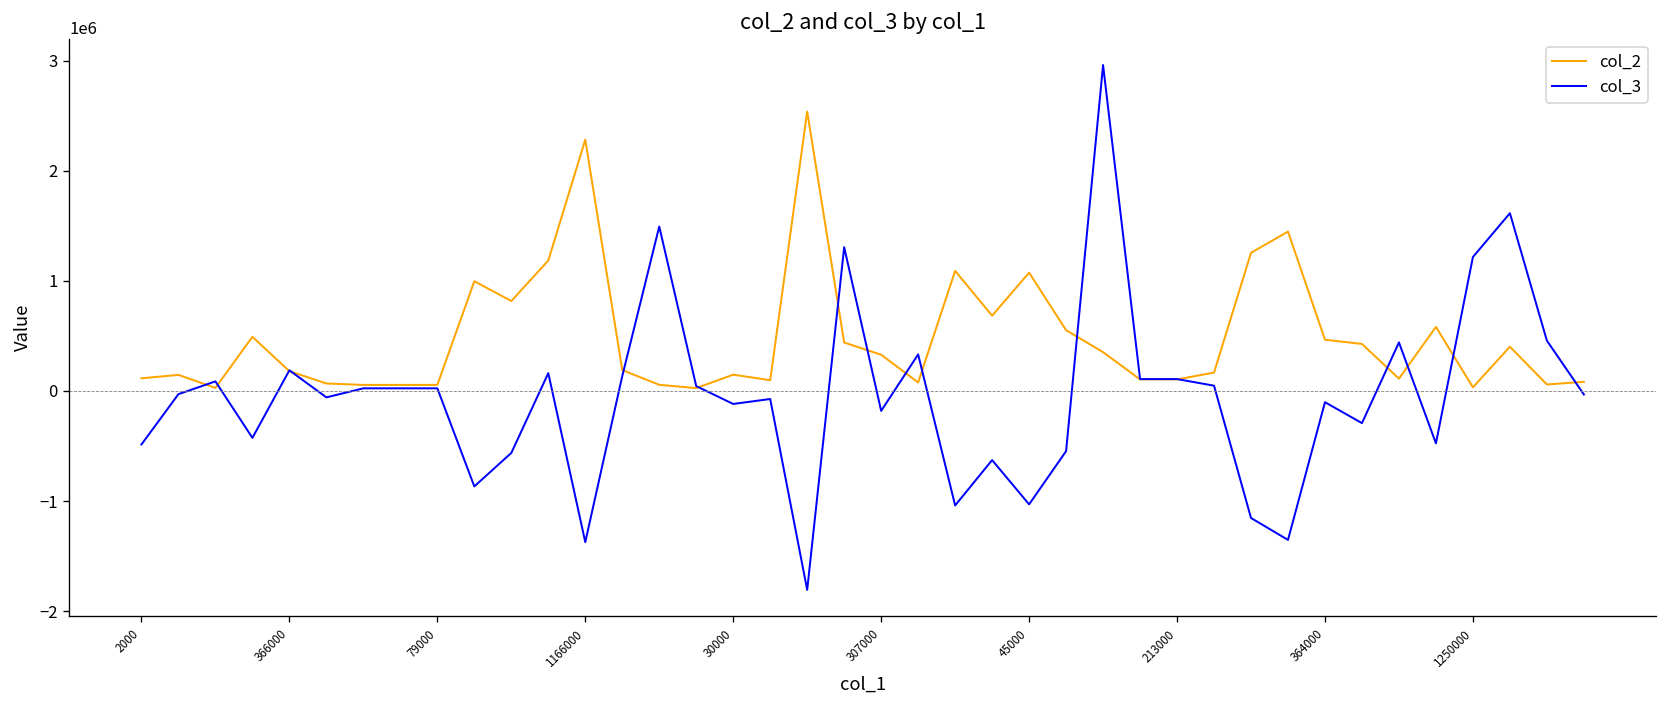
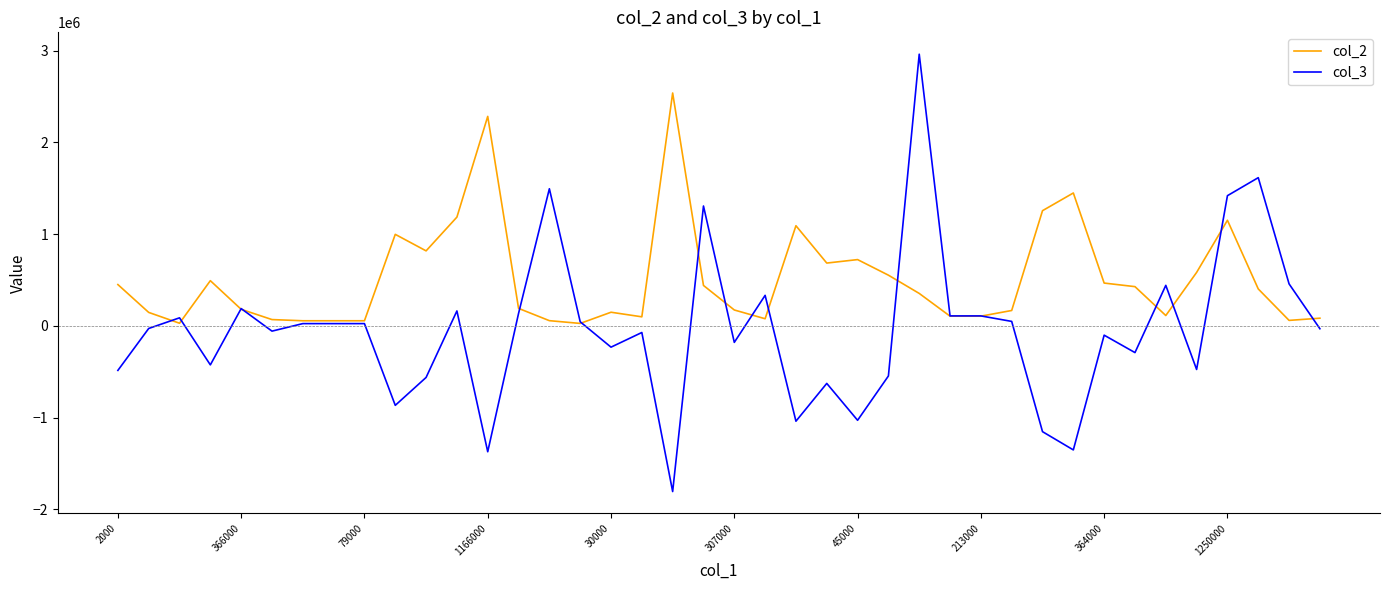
col_2, 2000: 100000 -> 400000
col_3, 30000: -100000 -> -200000
col_2, 307000: 300000 -> 200000
col_2, 45000: 1100000 -> 700000
col_2, 1250000: 0 -> 1200000
col_3, 1250000: 1200000 -> 1400000
